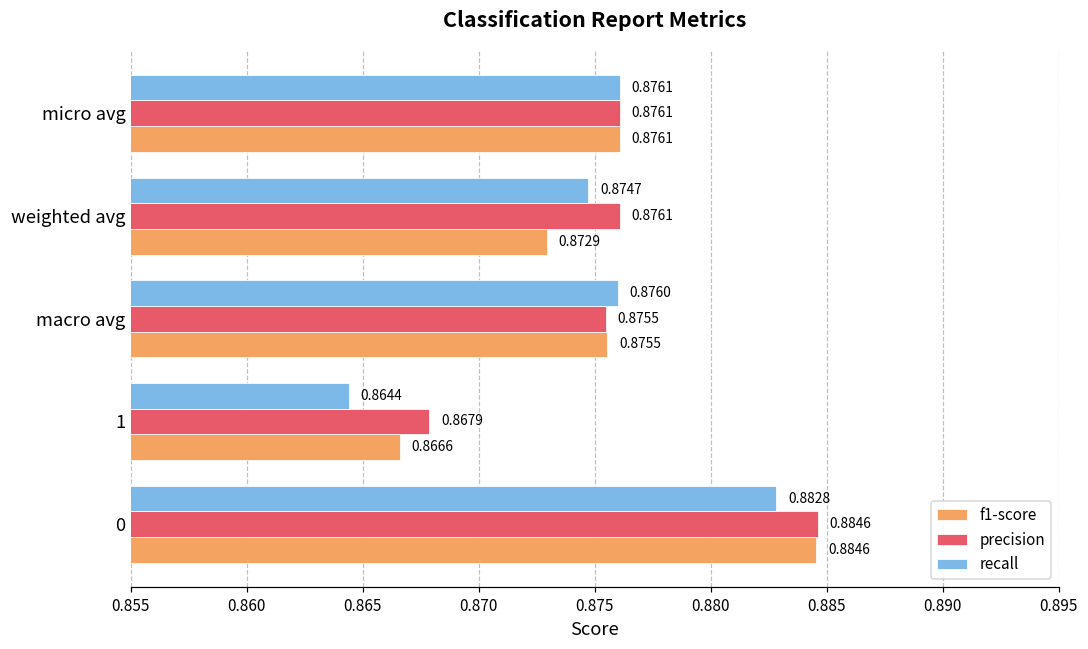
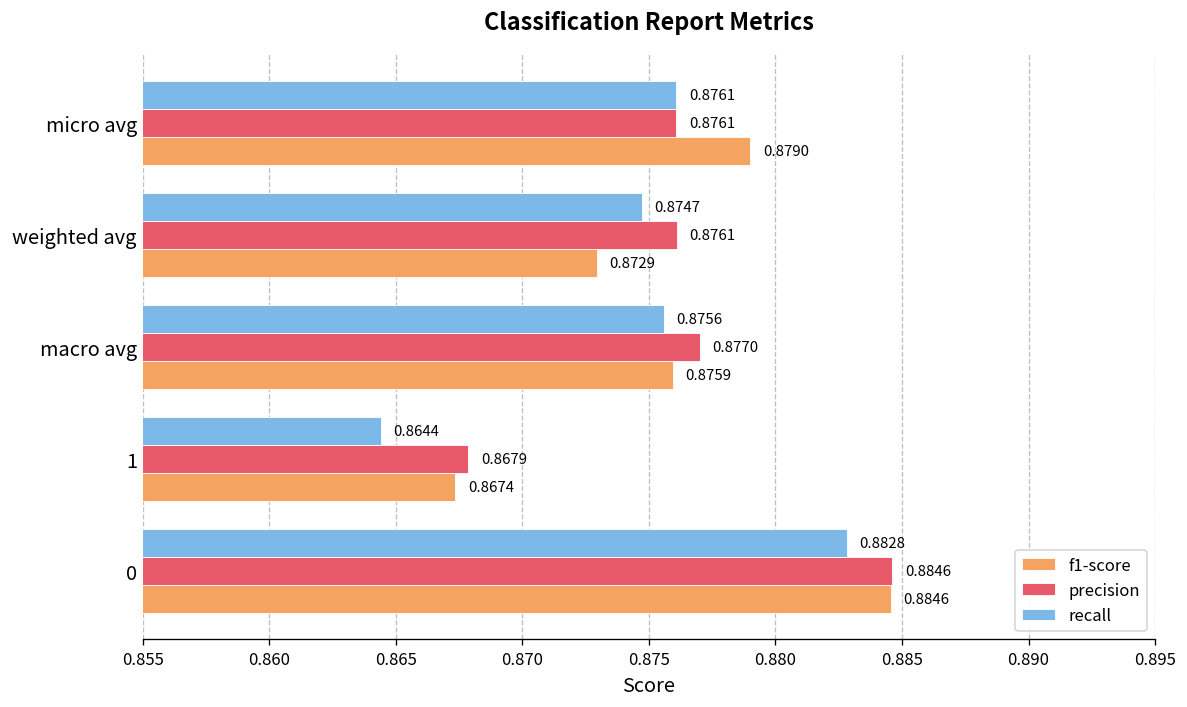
f1-score, micro avg: 0.8761 -> 0.8790
recall, macro avg: 0.8760 -> 0.8756
precision, macro avg: 0.8755 -> 0.8770
f1-score, macro avg: 0.8755 -> 0.8759
f1-score, 1: 0.8666 -> 0.8674
